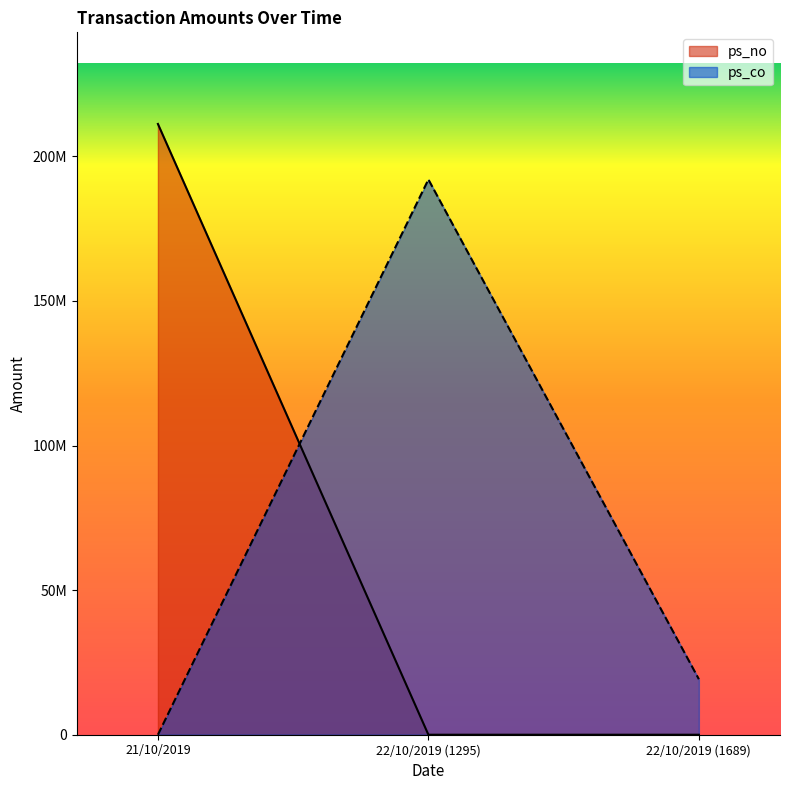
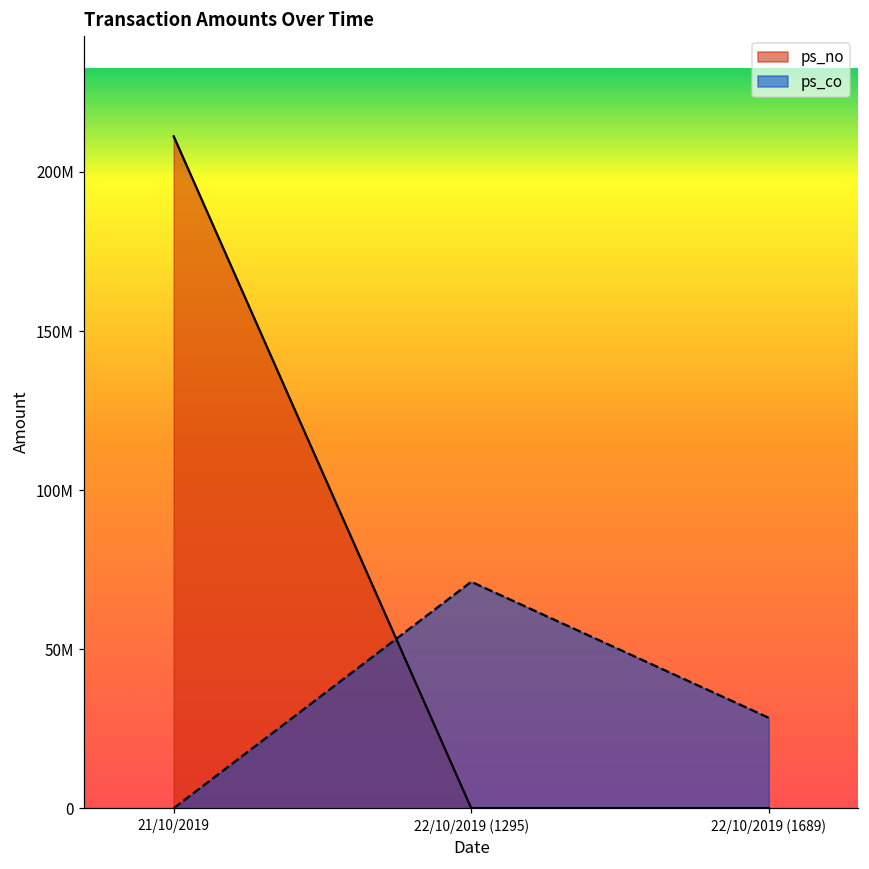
ps_co, 22/10/2019 (1295): 192000000 -> 71000000
ps_co, 22/10/2019 (1689): 19000000 -> 28000000
